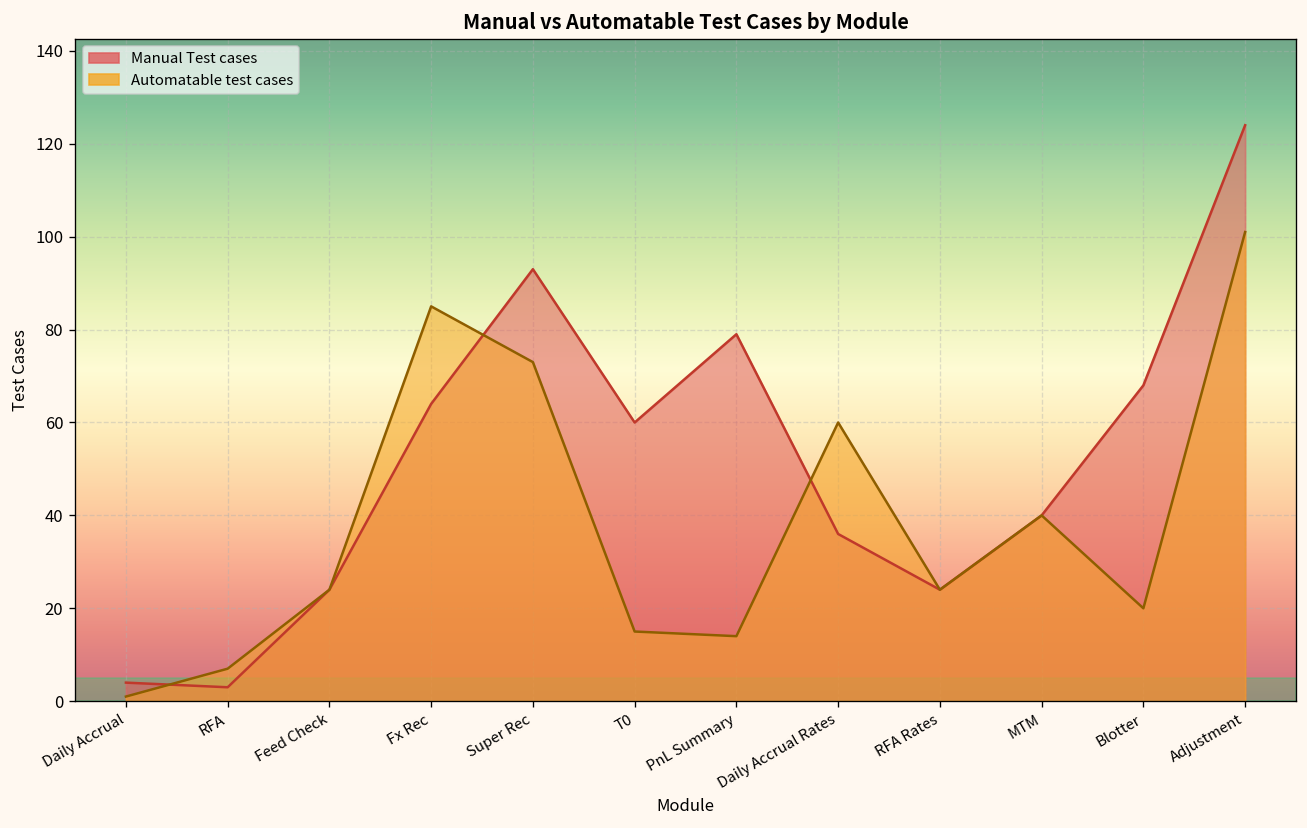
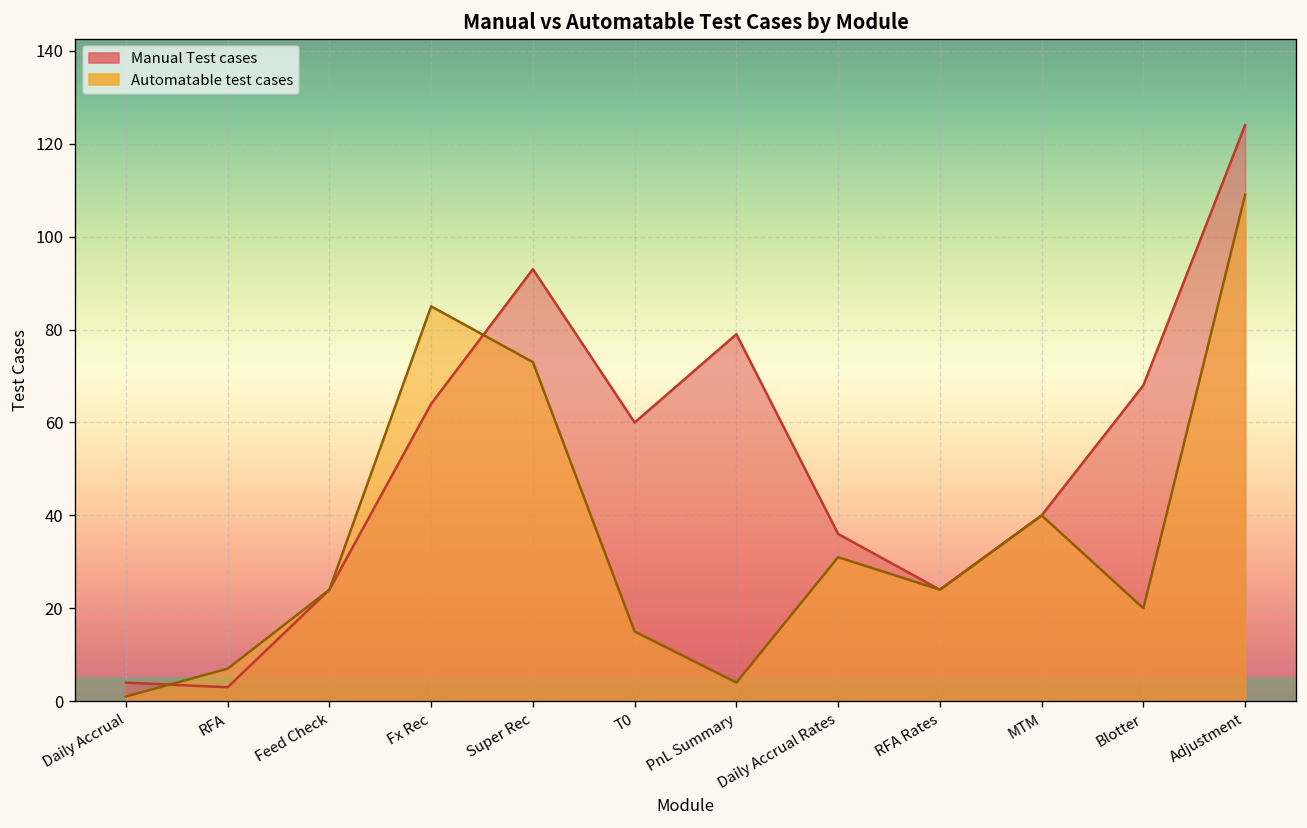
Automatable test cases, PnL Summary: 14 -> 4
Automatable test cases, Daily Accrual Rates: 60 -> 31
Automatable test cases, Adjustment: 101 -> 109
